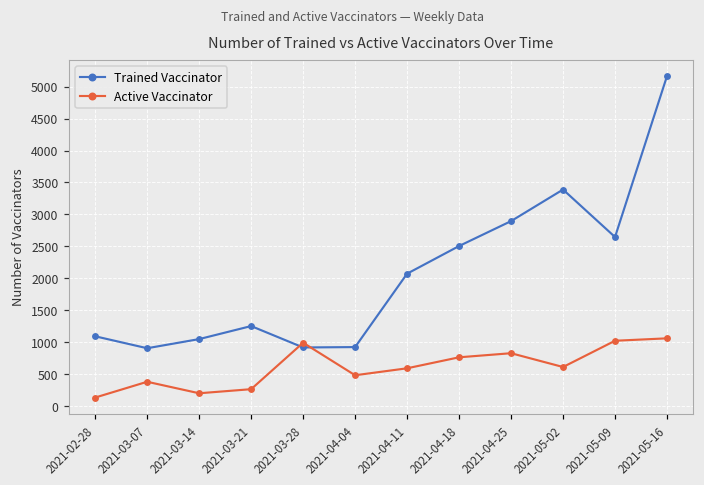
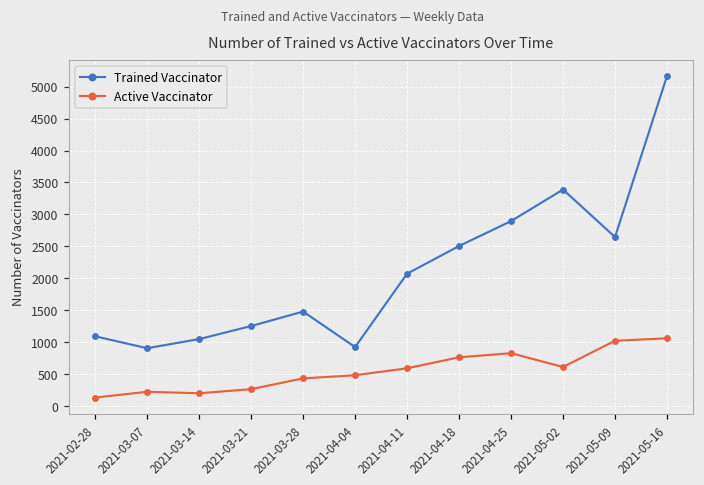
Active Vaccinator, 2021-03-07: 400 -> 200
Trained Vaccinator, 2021-03-28: 900 -> 1500
Active Vaccinator, 2021-03-28: 1000 -> 400
